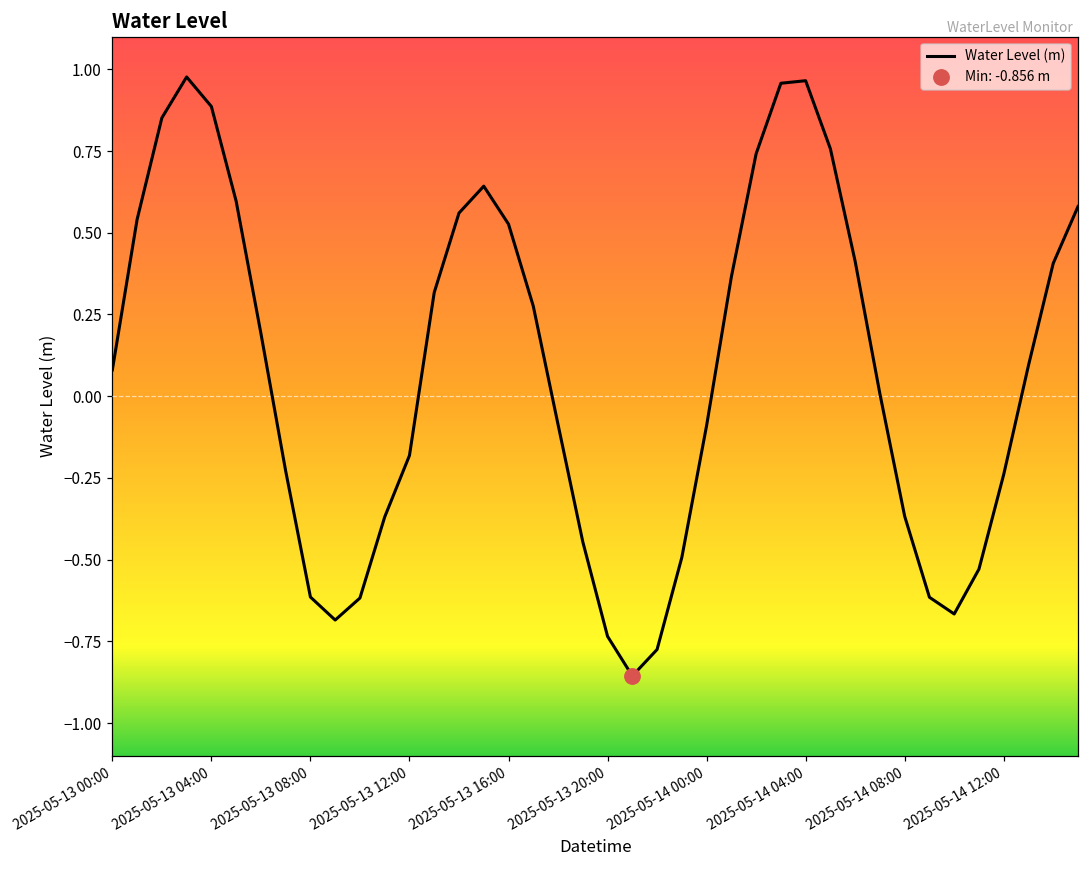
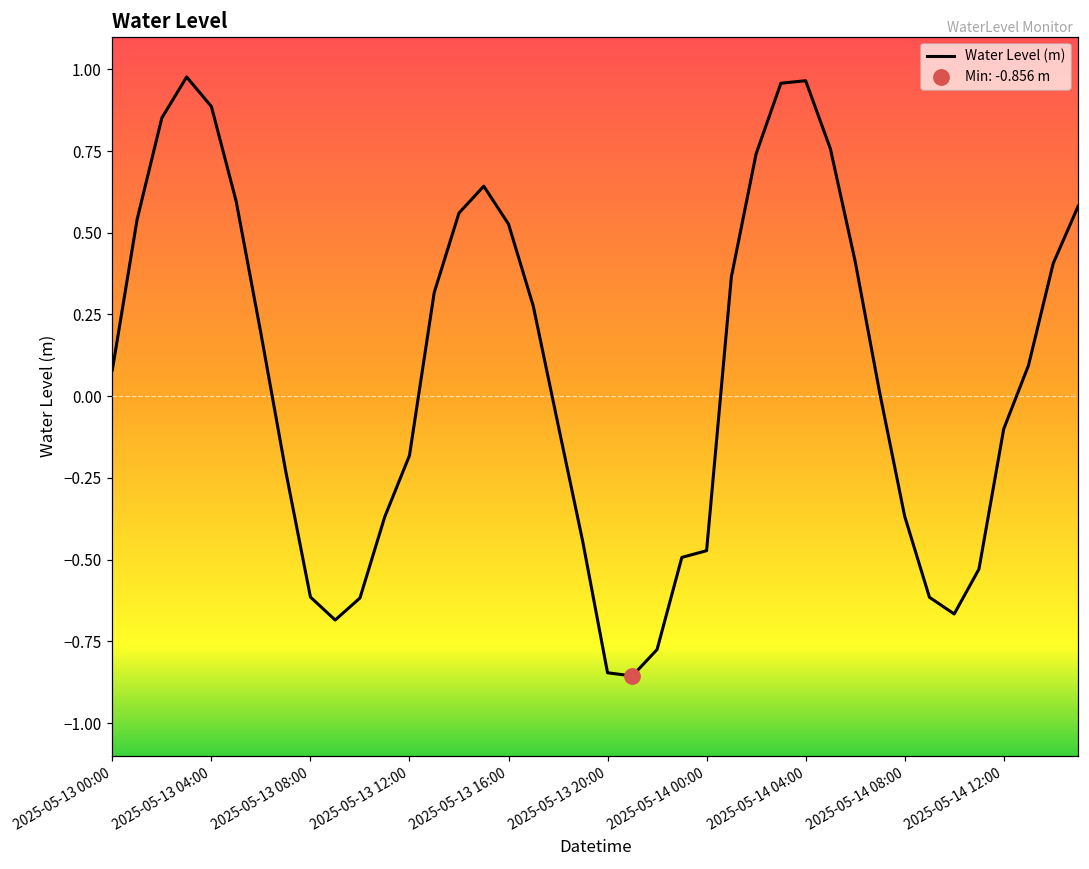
Water Level (m), 2025-05-13 20:00: -0.73 -> -0.85
Water Level (m), 2025-05-14 00:00: -0.09 -> -0.47
Water Level (m), 2025-05-14 12:00: -0.24 -> -0.10
